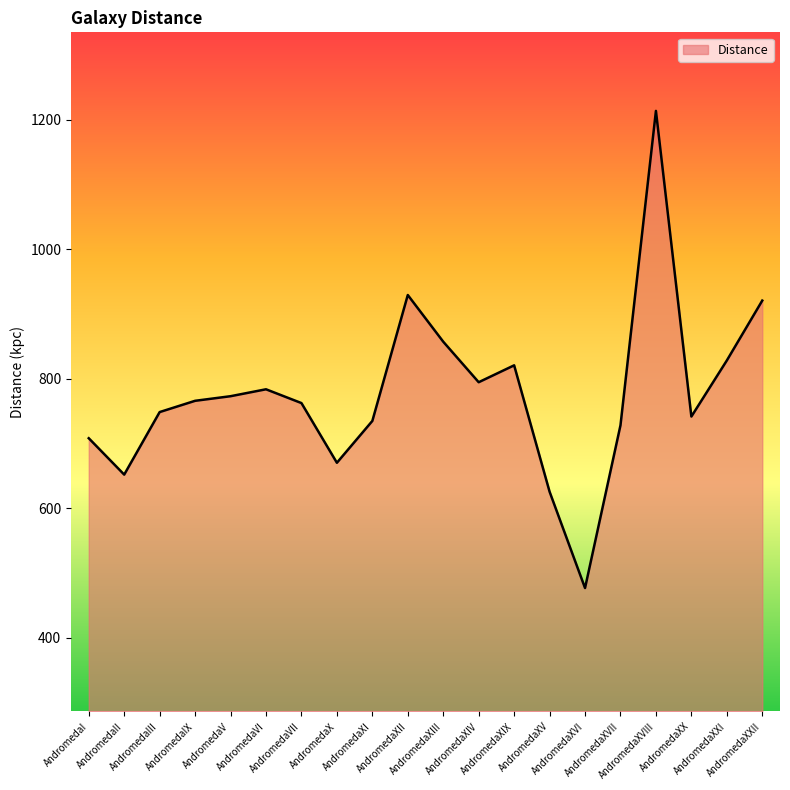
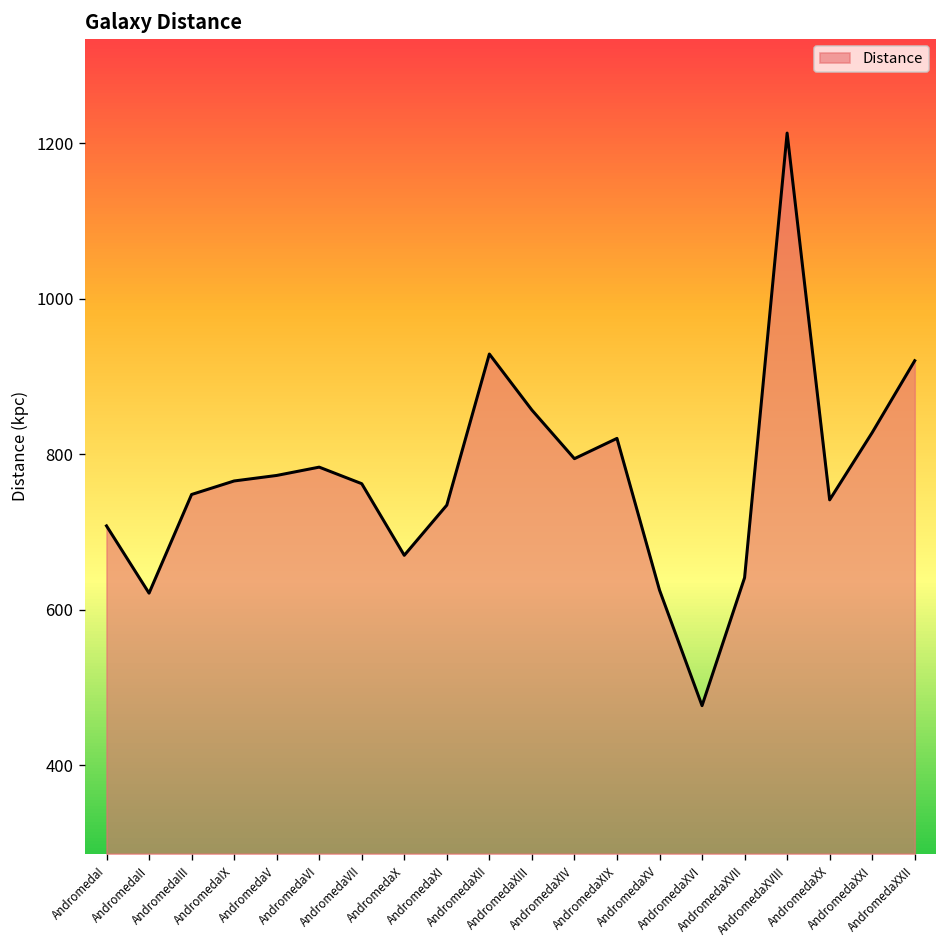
AndromedaII: 650 -> 620
AndromedaXVII: 730 -> 640
